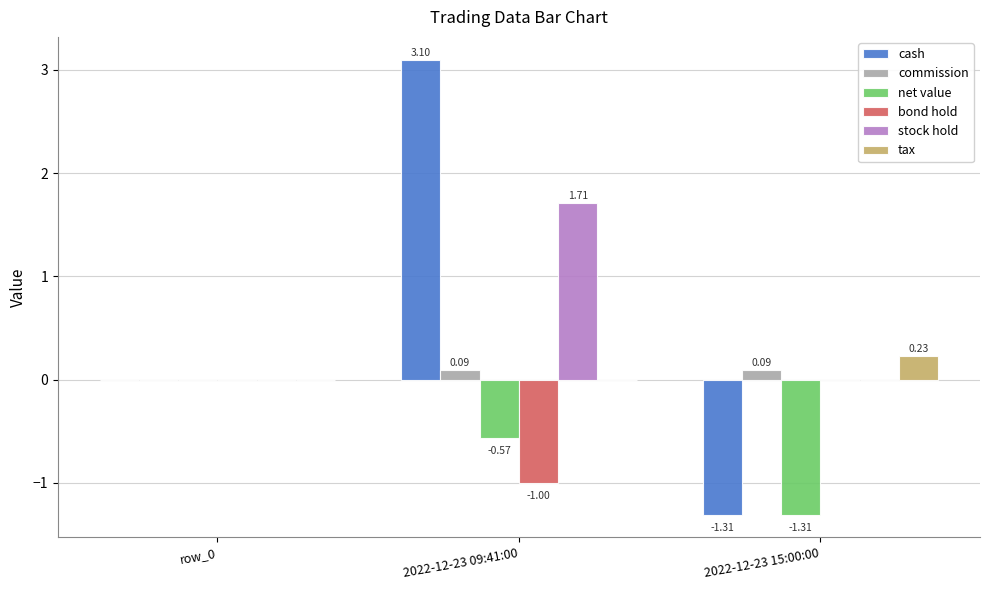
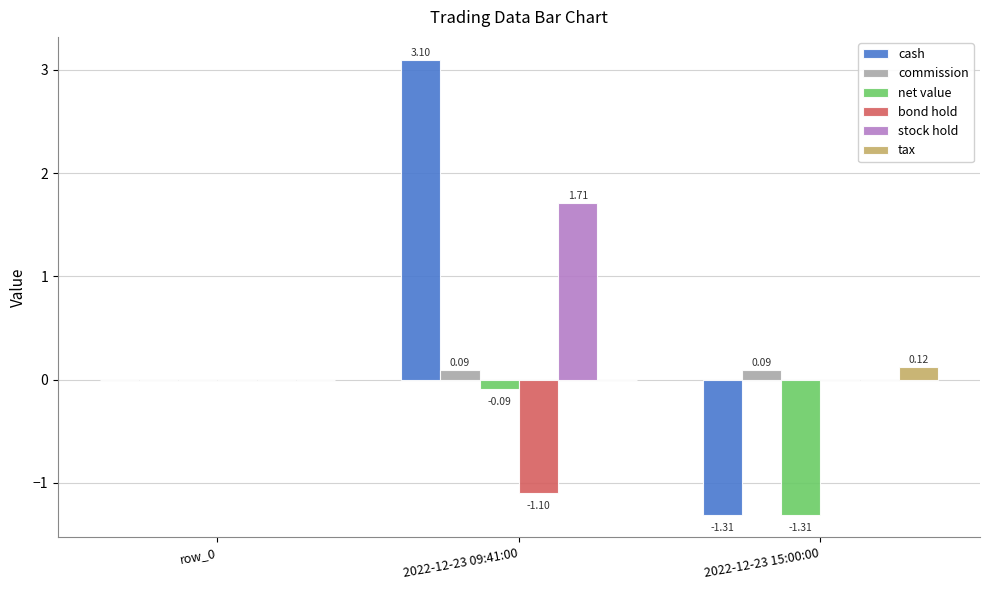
net value, 2022-12-23 09:41:00: -0.57 -> -0.09
bond hold, 2022-12-23 09:41:00: -1.00 -> -1.10
tax, 2022-12-23 15:00:00: 0.23 -> 0.12
